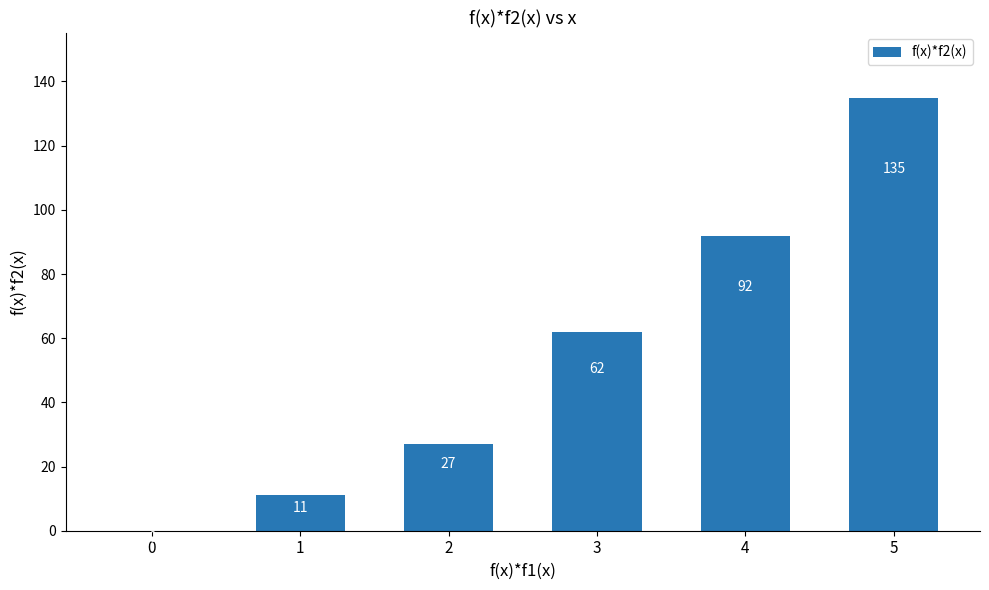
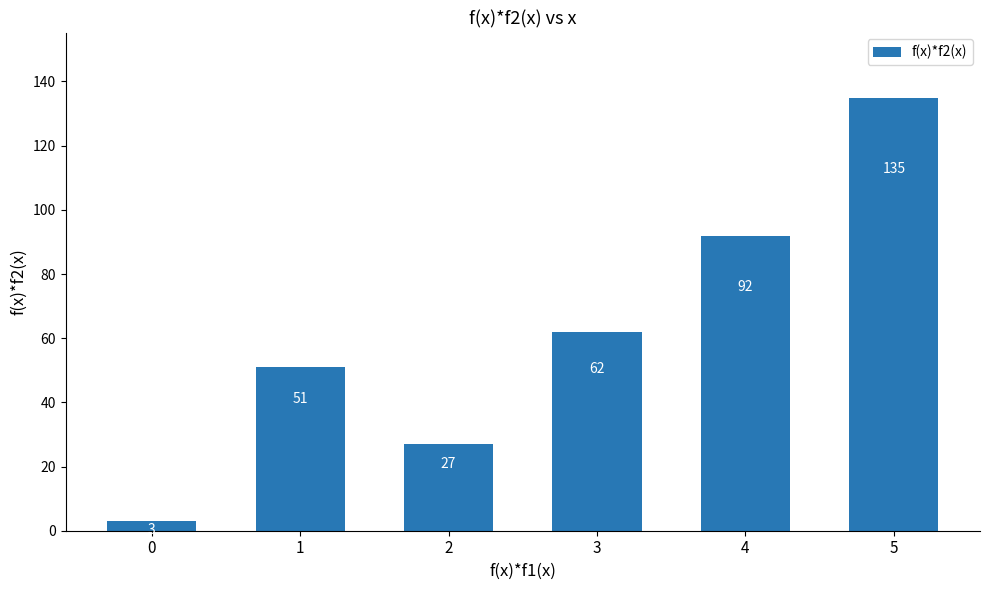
0: 0 -> 3
1: 11 -> 51
